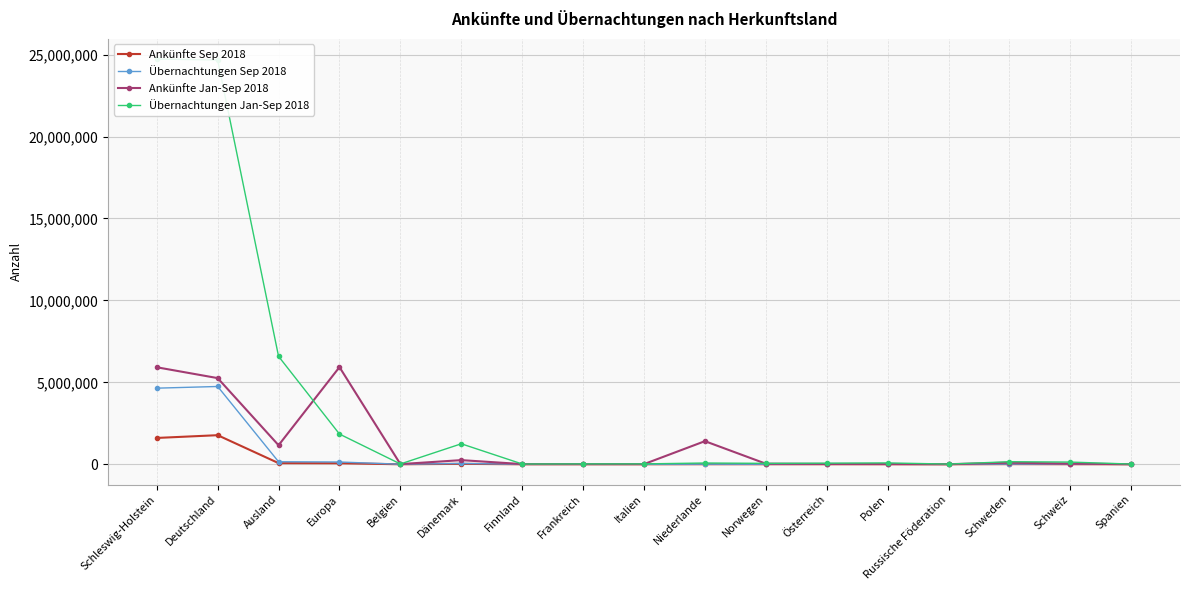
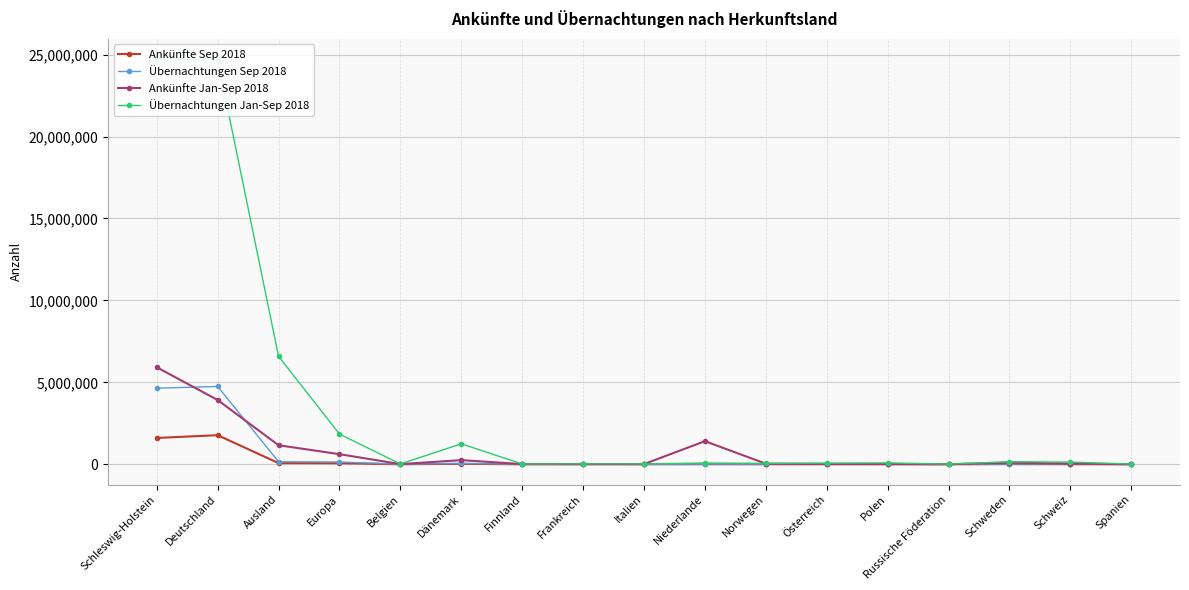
Ankünfte Jan-Sep 2018, Deutschland: 5,300,000 -> 3,900,000
Ankünfte Jan-Sep 2018, Europa: 5,900,000 -> 600,000
